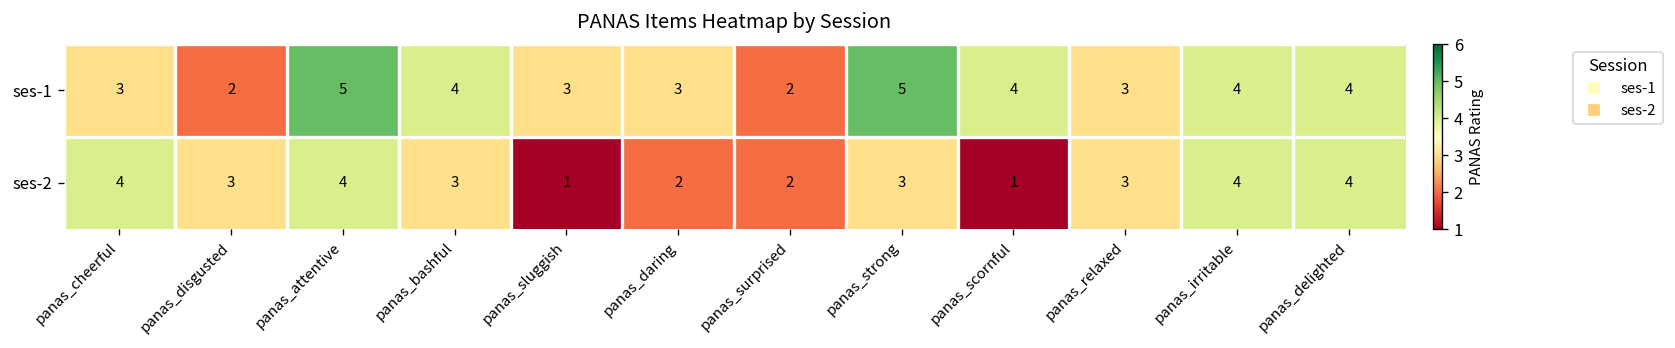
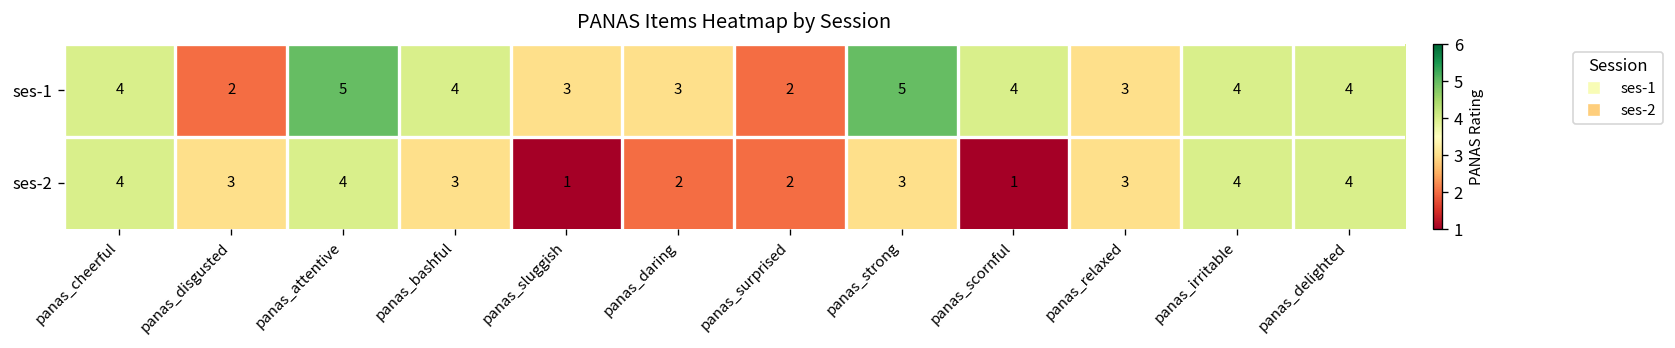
ses-1, panas_cheerful: 3 -> 4
